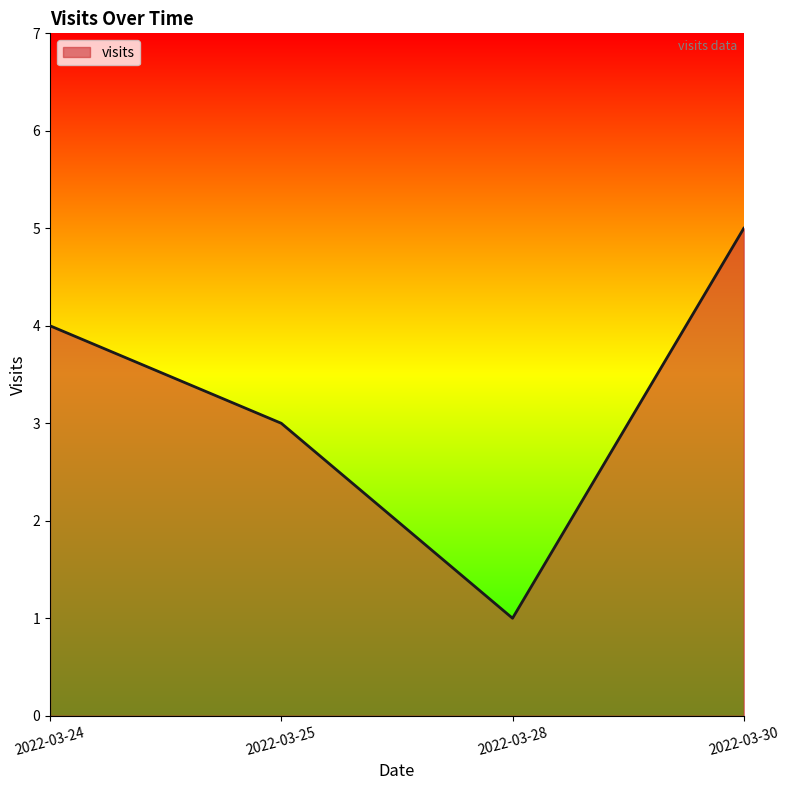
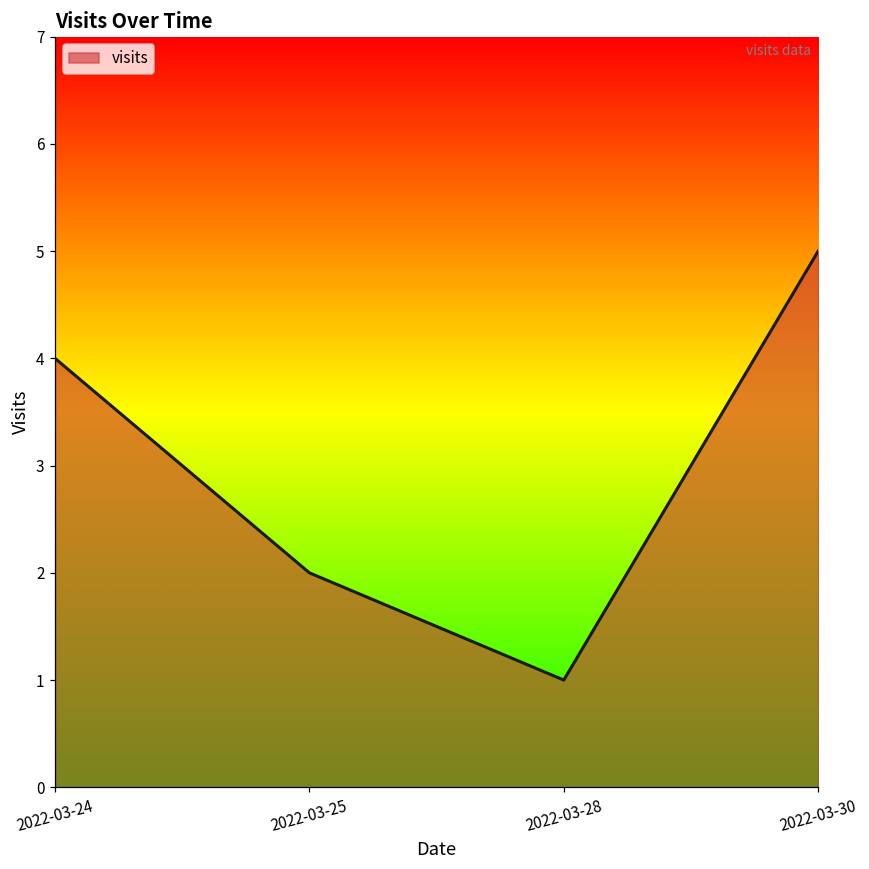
2022-03-25: 3 -> 2
